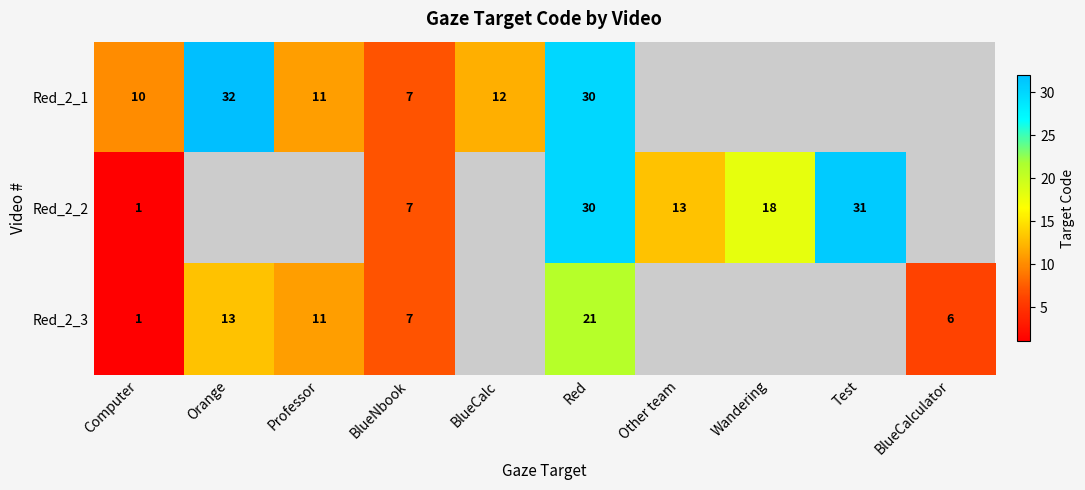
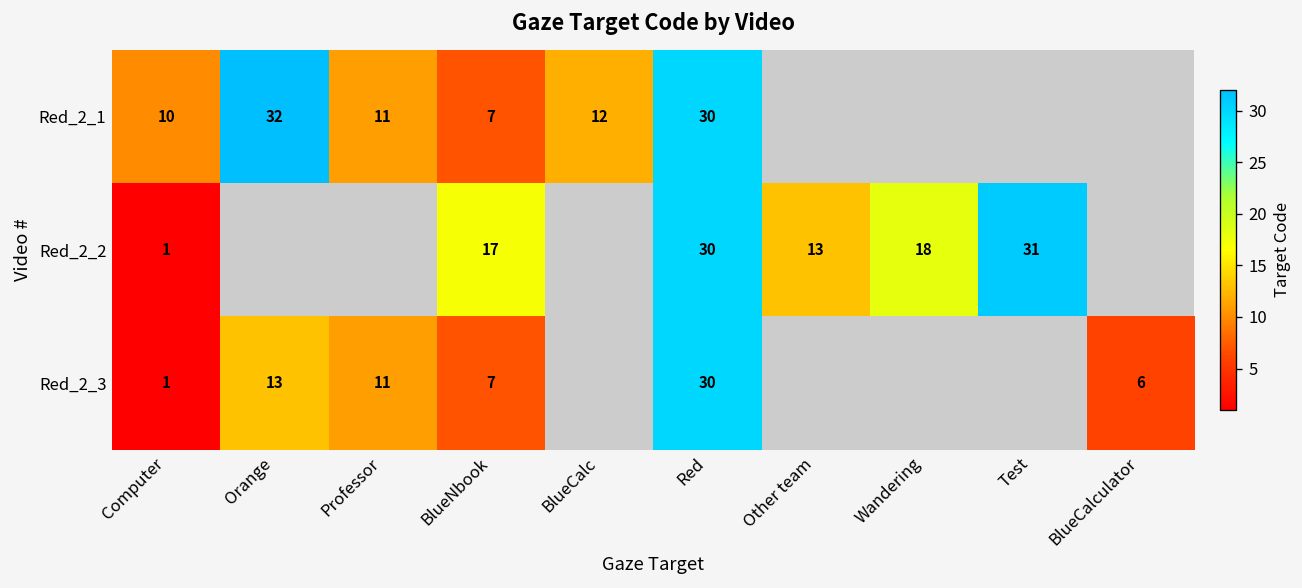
Red_2_2, BlueNbook: 7 -> 17
Red_2_3, Red: 21 -> 30
